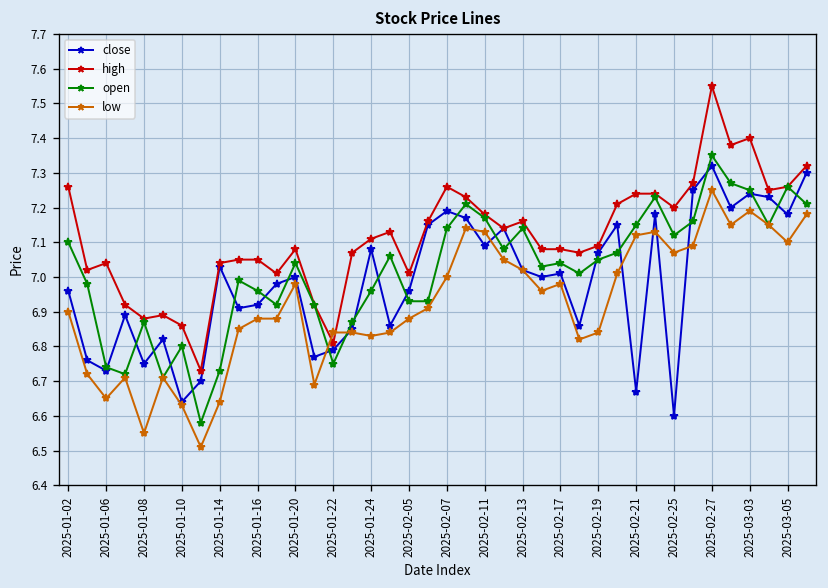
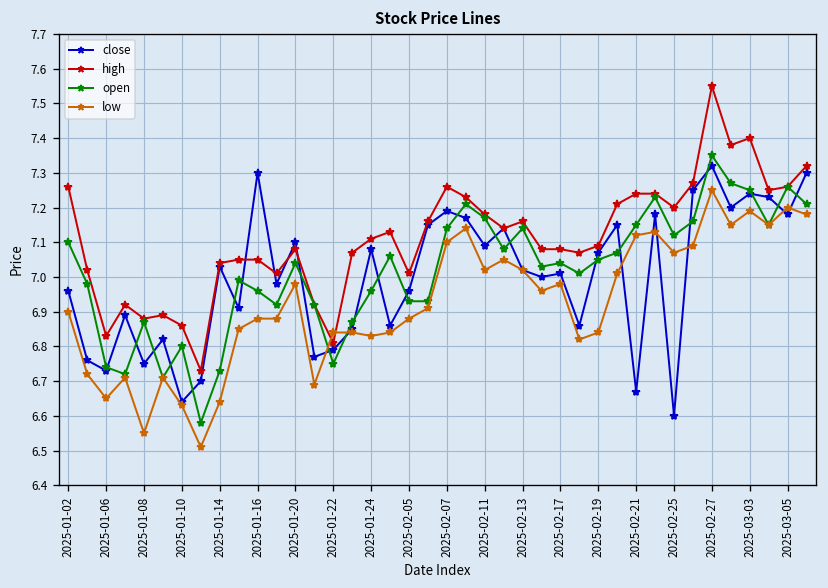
high, 2025-01-06: 7.04 -> 6.83
close, 2025-01-16: 6.92 -> 7.30
close, 2025-01-20: 7.0 -> 7.1
low, 2025-02-07: 7.0 -> 7.1
low, 2025-02-11: 7.13 -> 7.02
low, 2025-03-05: 7.1 -> 7.2
